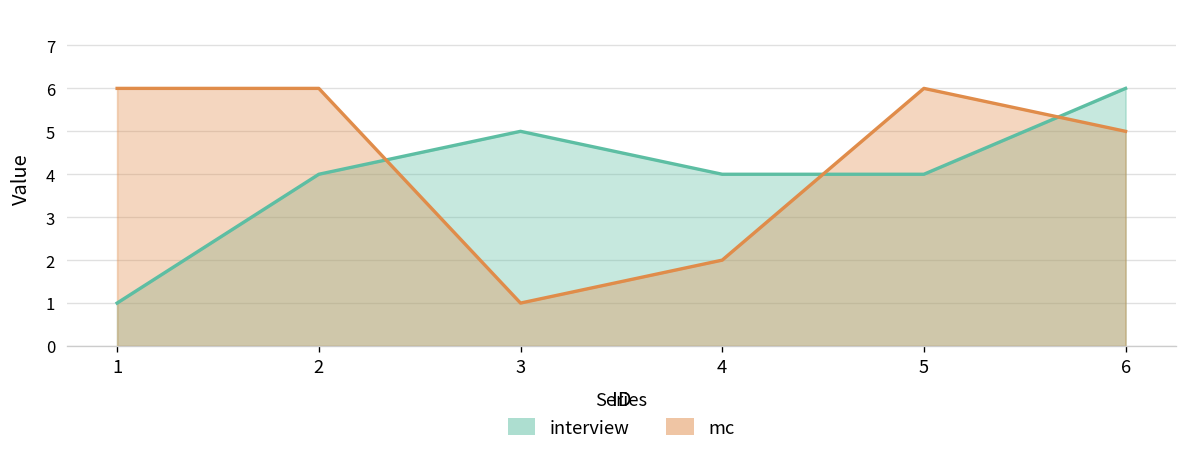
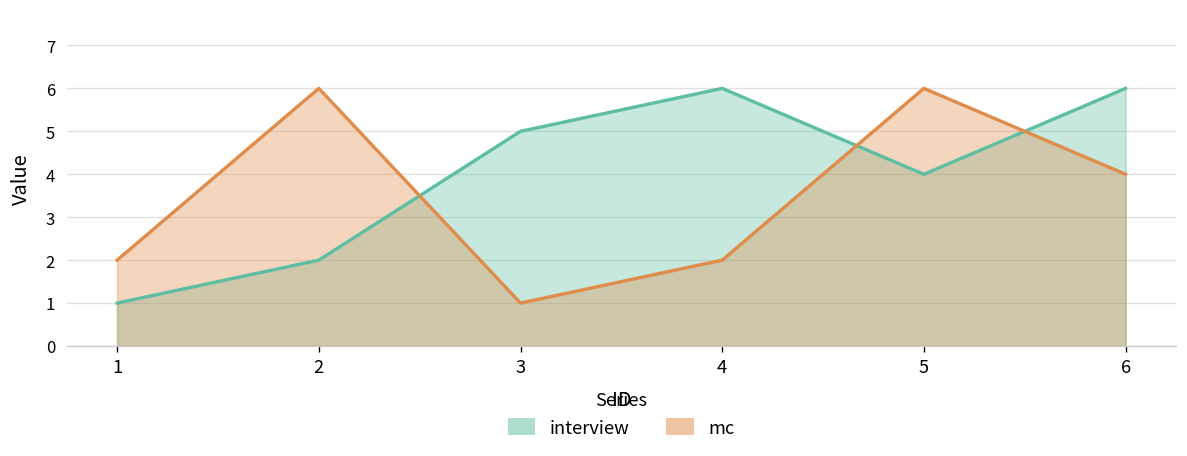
mc, 1: 6 -> 2
interview, 2: 4 -> 2
interview, 4: 4 -> 6
mc, 6: 5 -> 4
